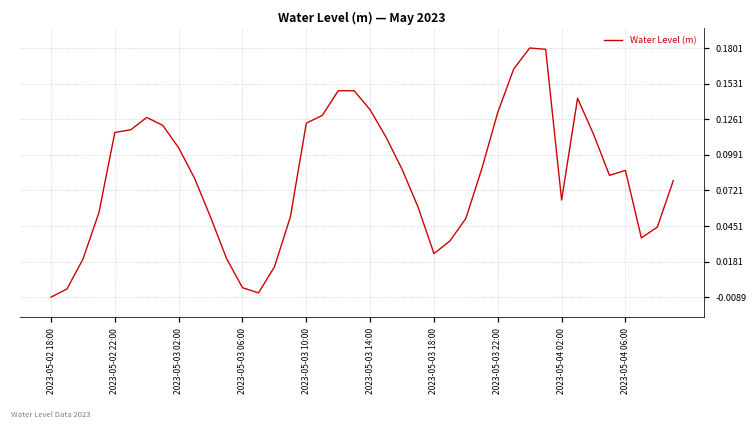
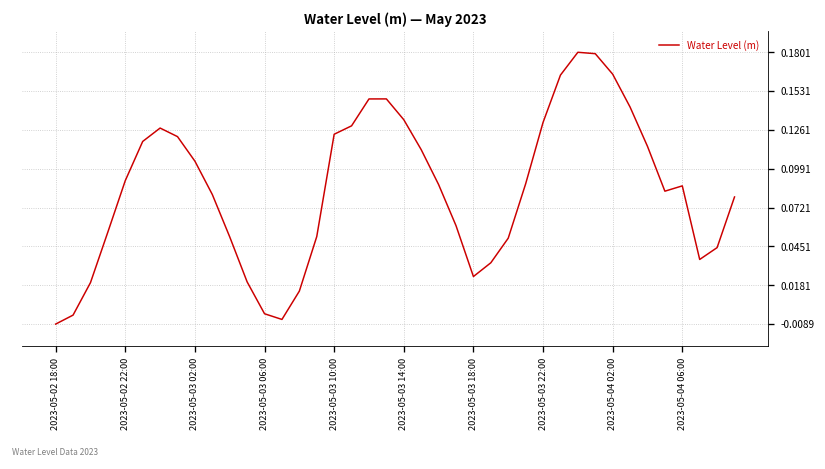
2023-05-02 22:00: 0.116 -> 0.091
2023-05-04 02:00: 0.065 -> 0.165
